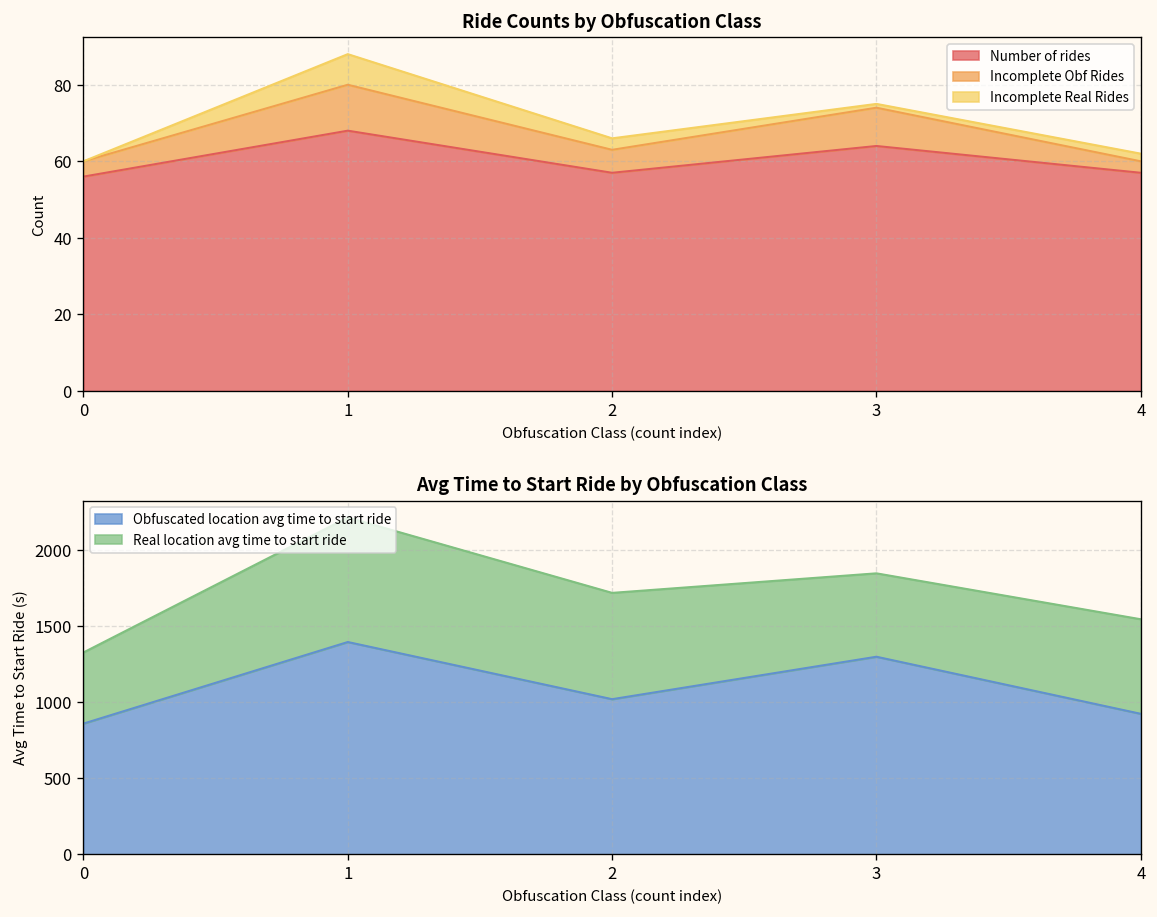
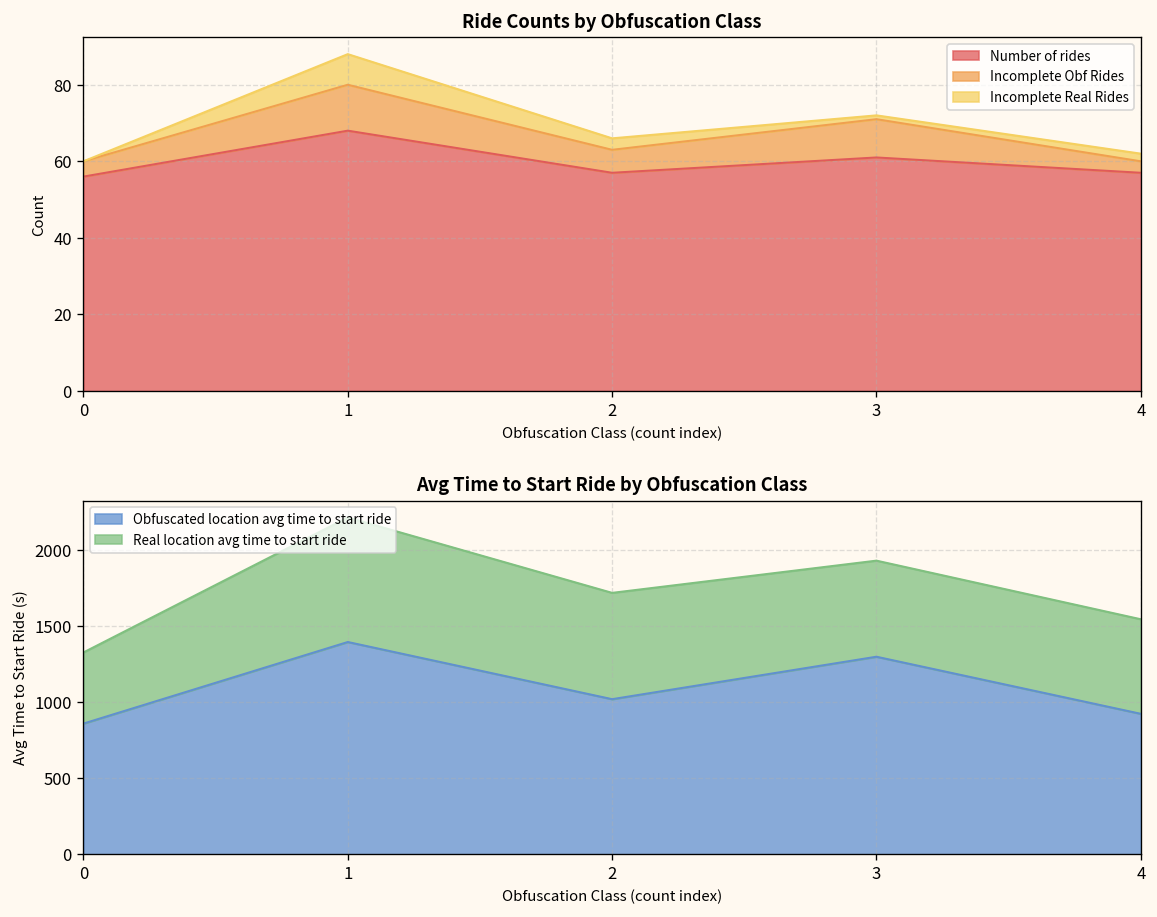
Ride Counts by Obfuscation Class, Number of rides, 3: 64 -> 61
Avg Time to Start Ride by Obfuscation Class, Real location avg time to start ride, 3: 550 -> 630
